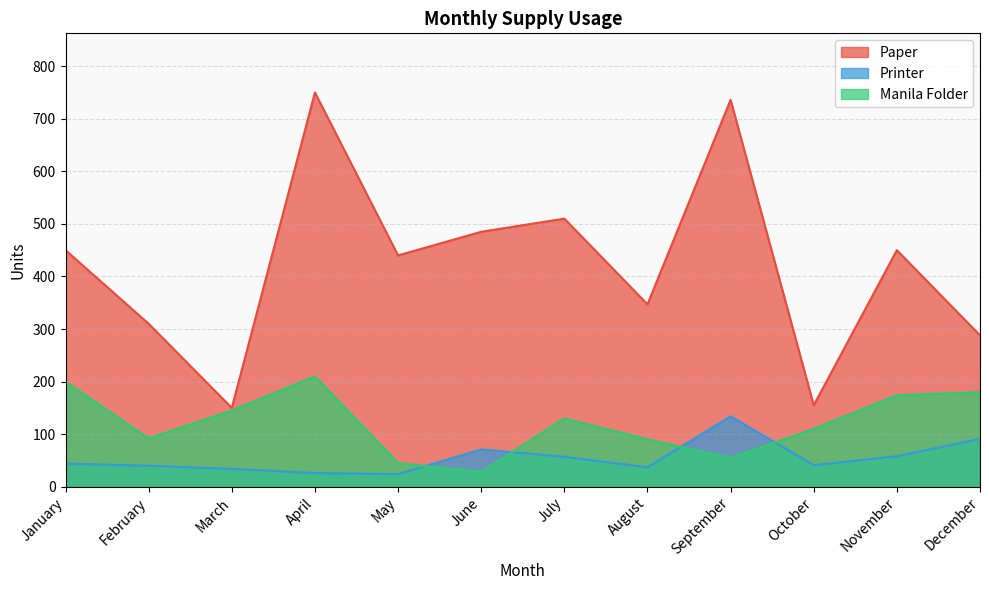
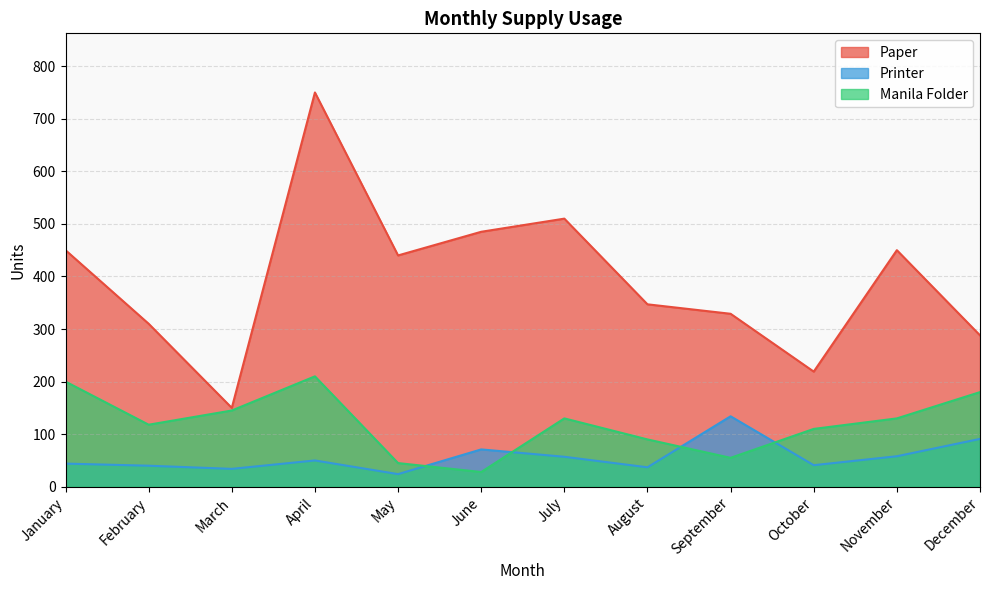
Manila Folder, February: 90 -> 120
Printer, April: 30 -> 50
Paper, September: 740 -> 330
Paper, October: 160 -> 220
Manila Folder, November: 170 -> 130
